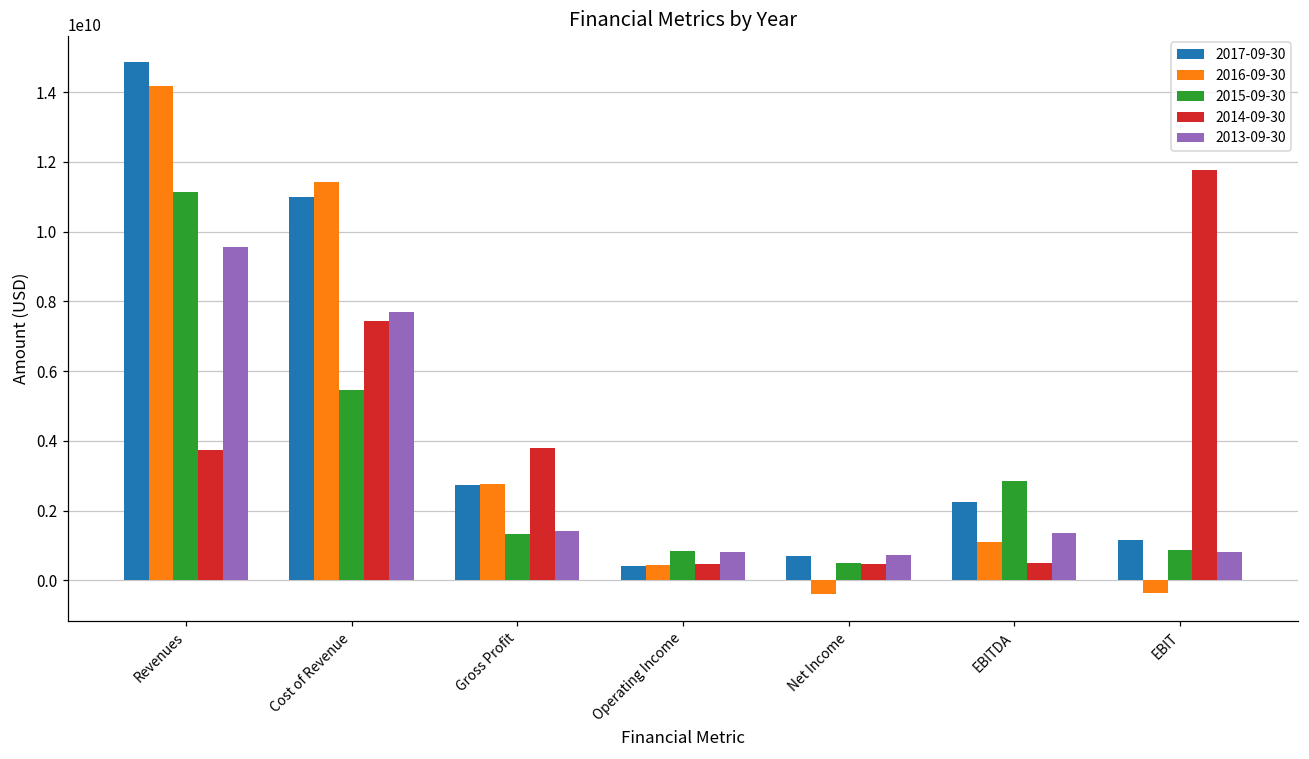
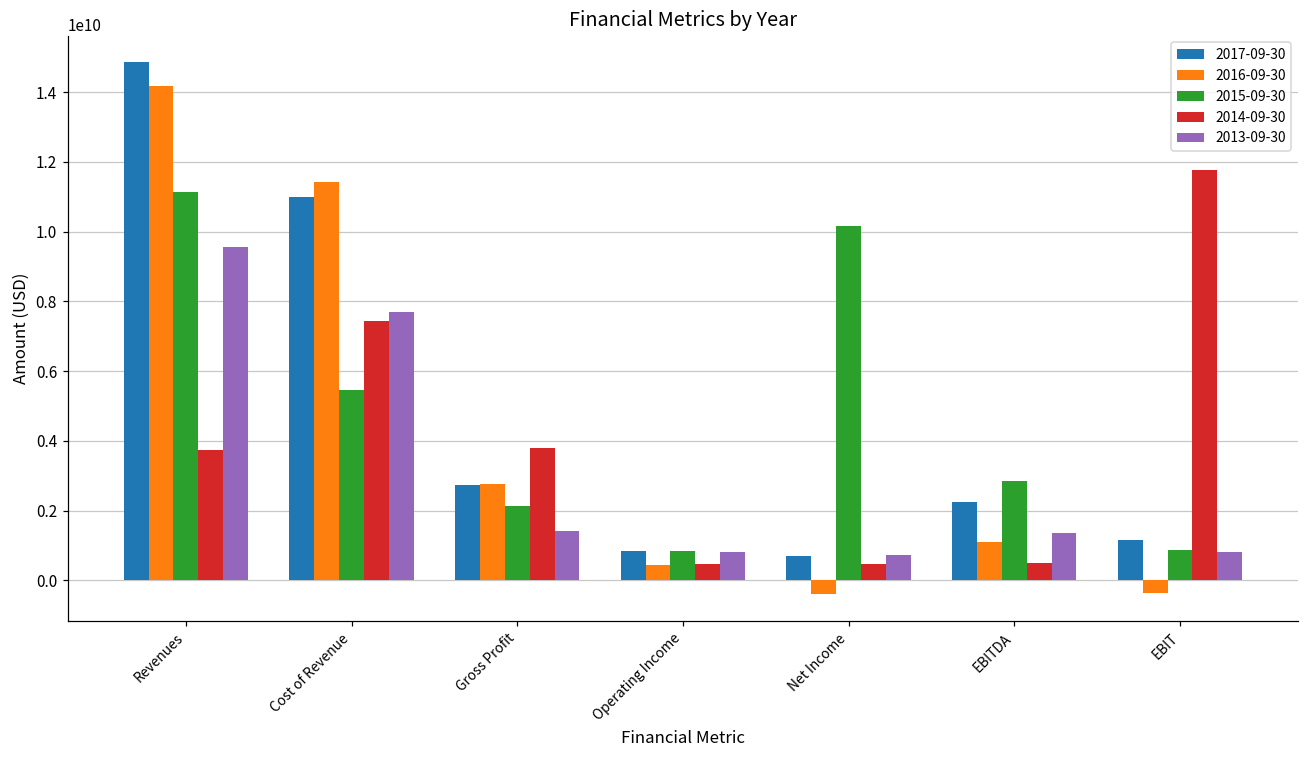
2015-09-30, Gross Profit: 1300000000 -> 2100000000
2017-09-30, Operating Income: 400000000 -> 800000000
2015-09-30, Net Income: 500000000 -> 10200000000
